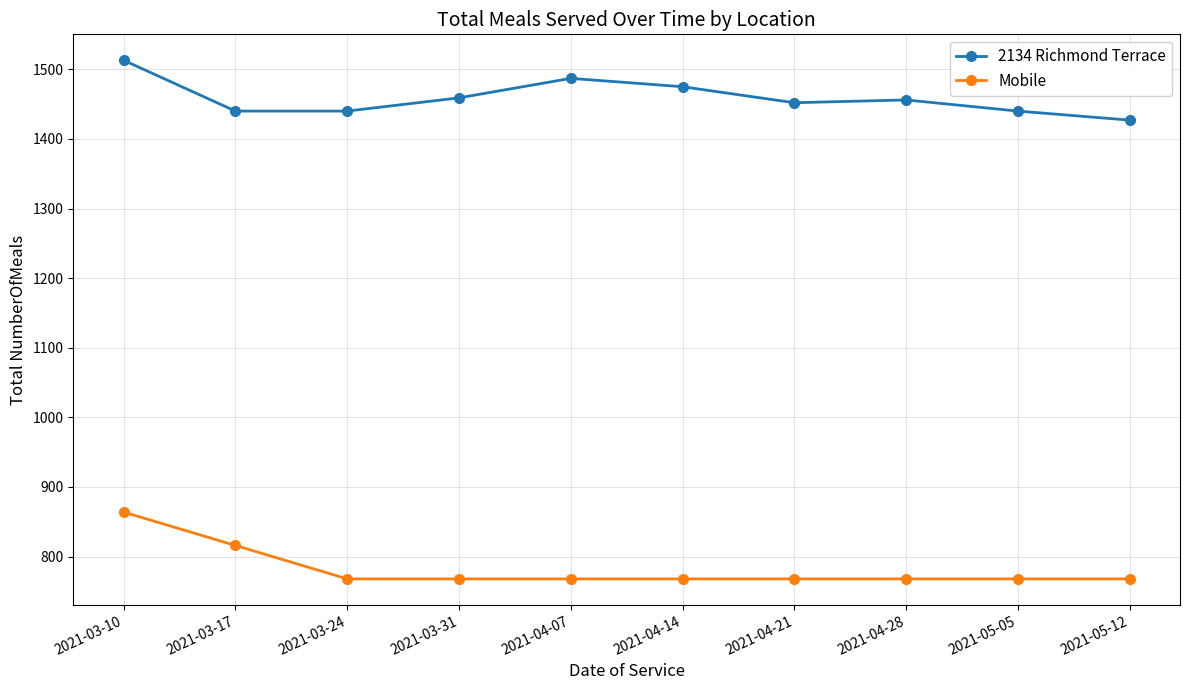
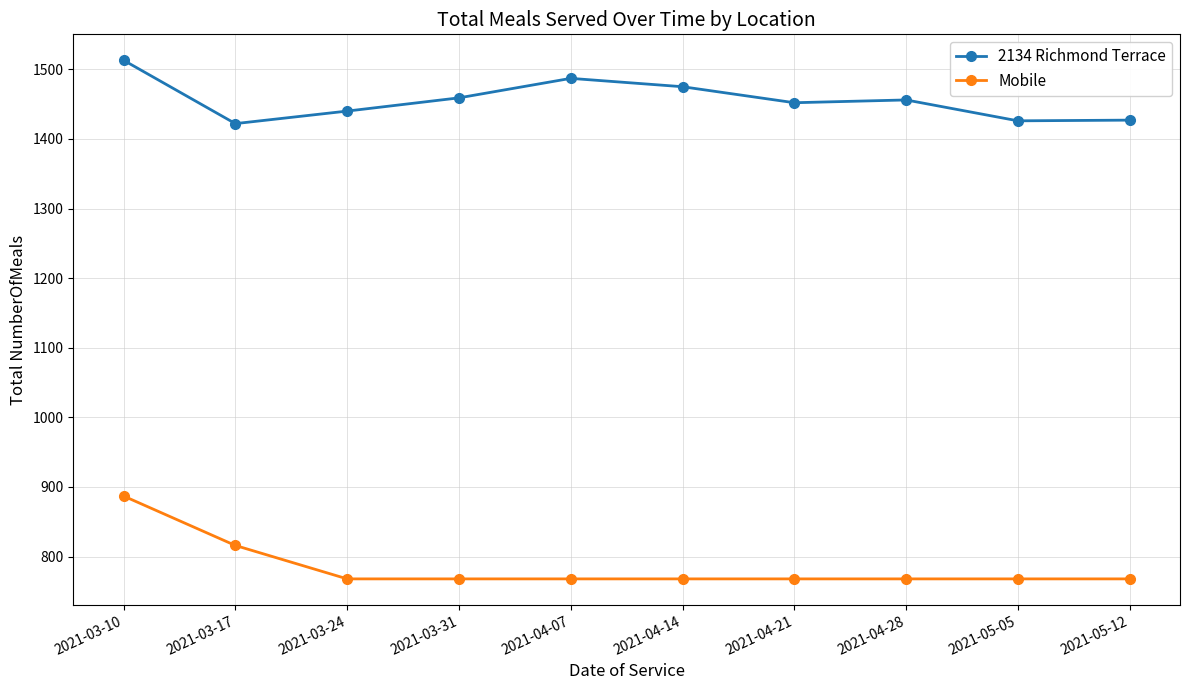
Mobile, 2021-03-10: 860 -> 890
2134 Richmond Terrace, 2021-03-17: 1440 -> 1420
2134 Richmond Terrace, 2021-05-05: 1440 -> 1430
